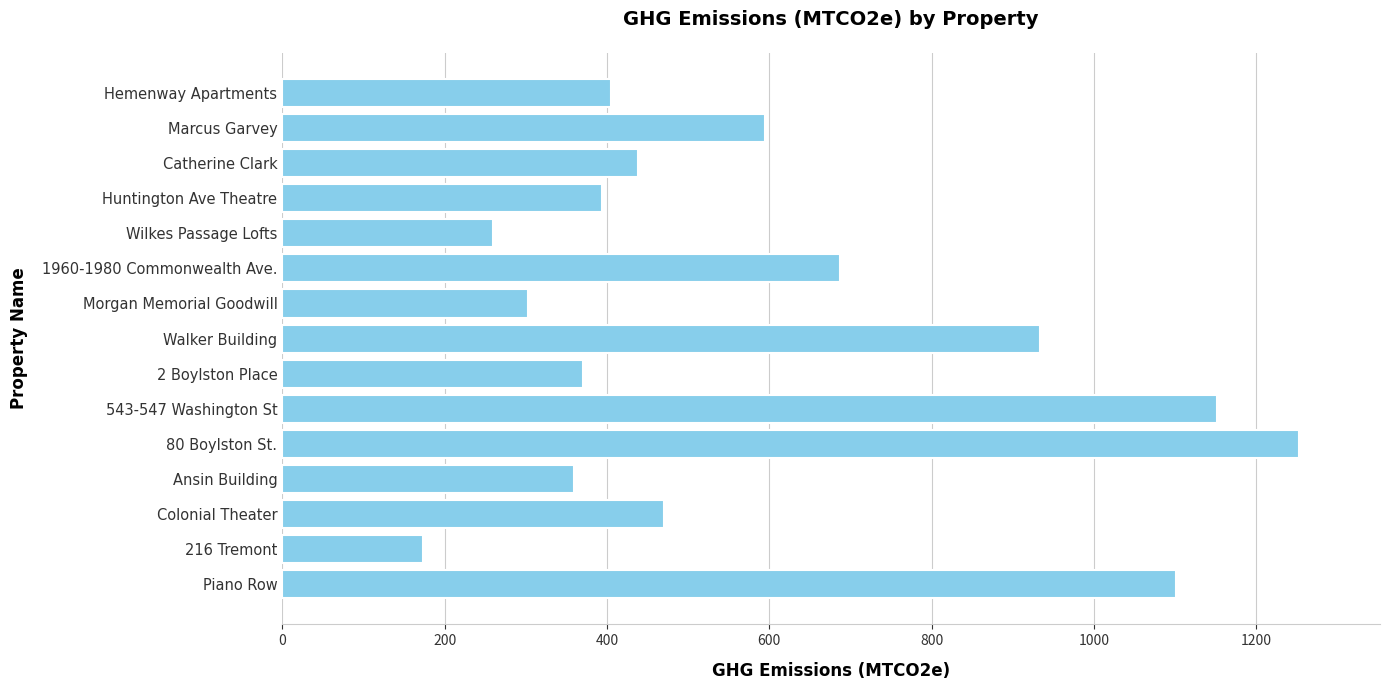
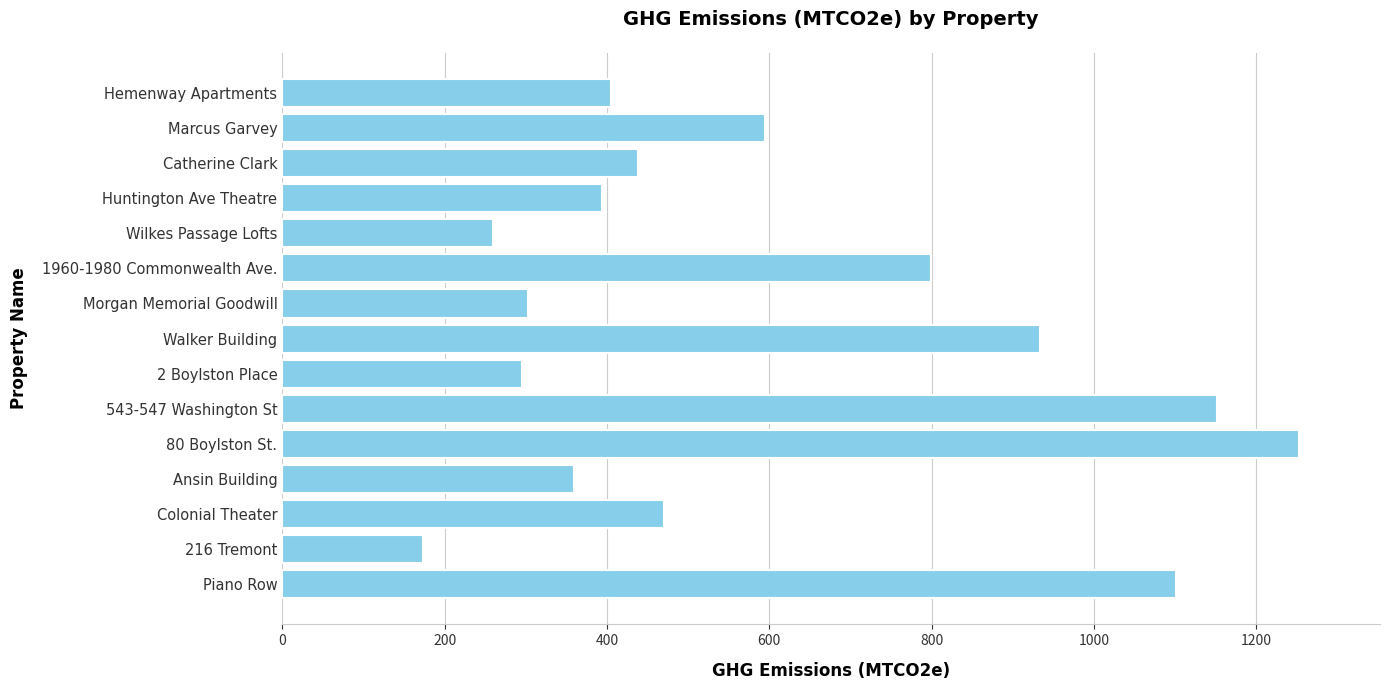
1960-1980 Commonwealth Ave.: 690 -> 800
2 Boylston Place: 370 -> 300
